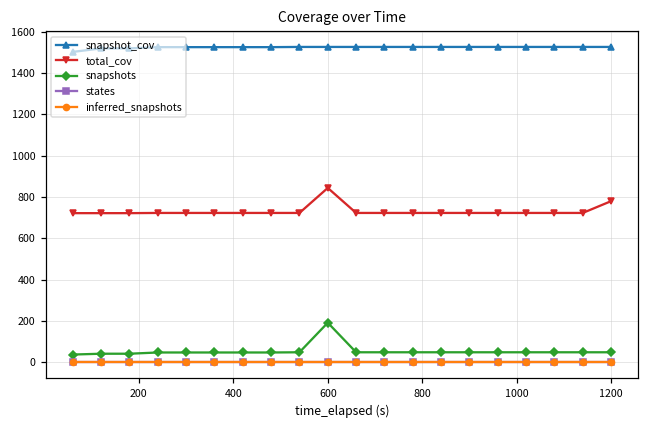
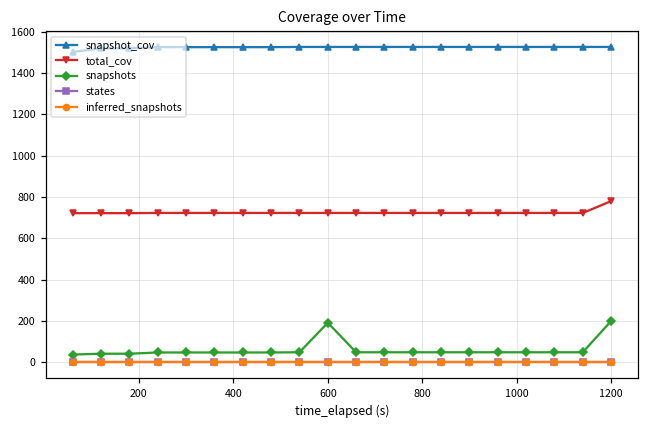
total_cov, 600: 840 -> 720
snapshots, 1200: 50 -> 200
